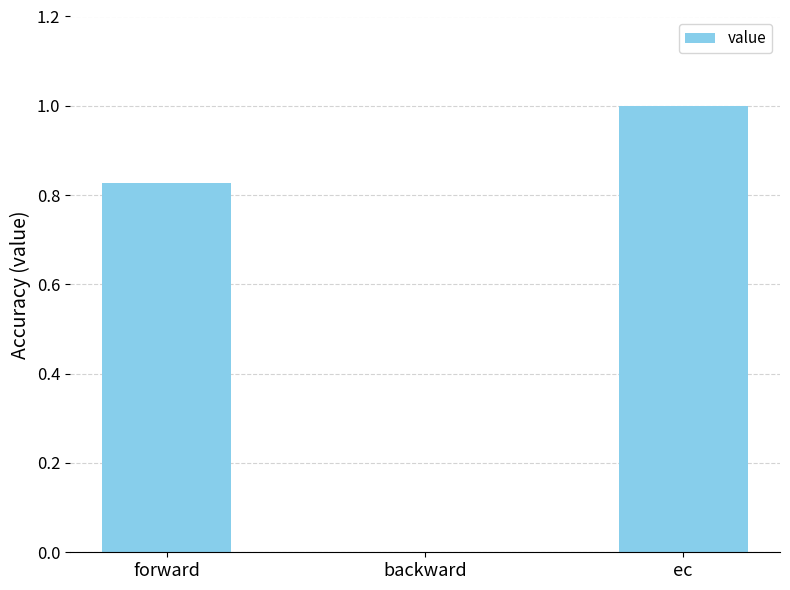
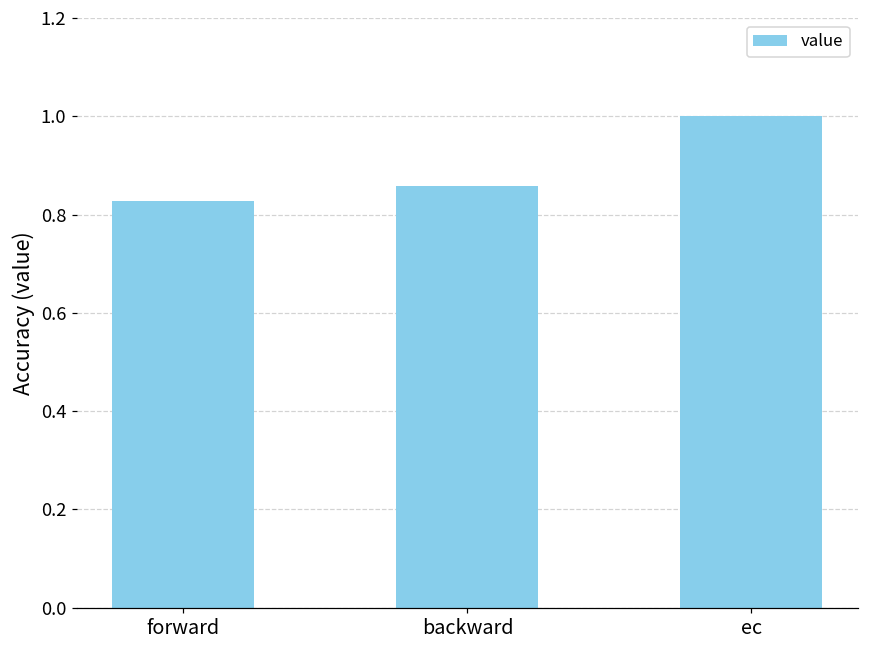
backward: 0.00 -> 0.86
